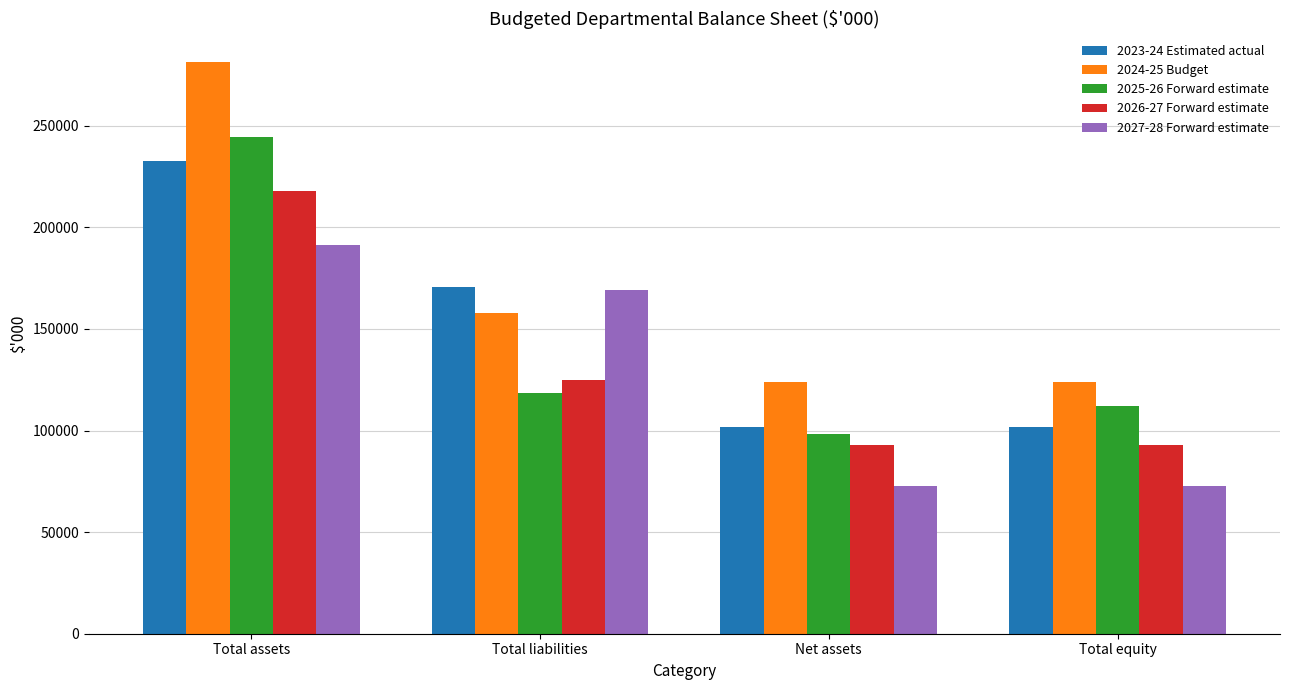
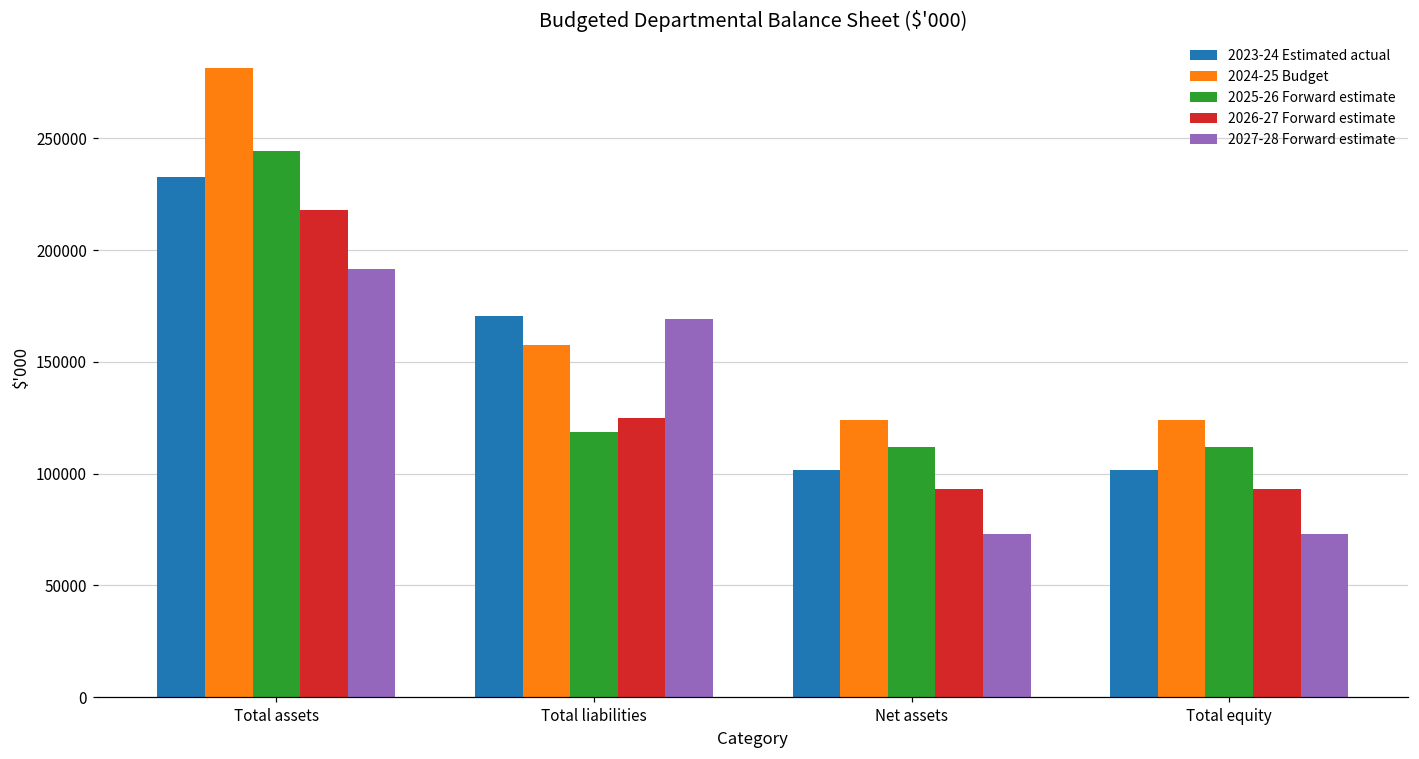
2025-26 Forward estimate, Net assets: 99000 -> 112000
